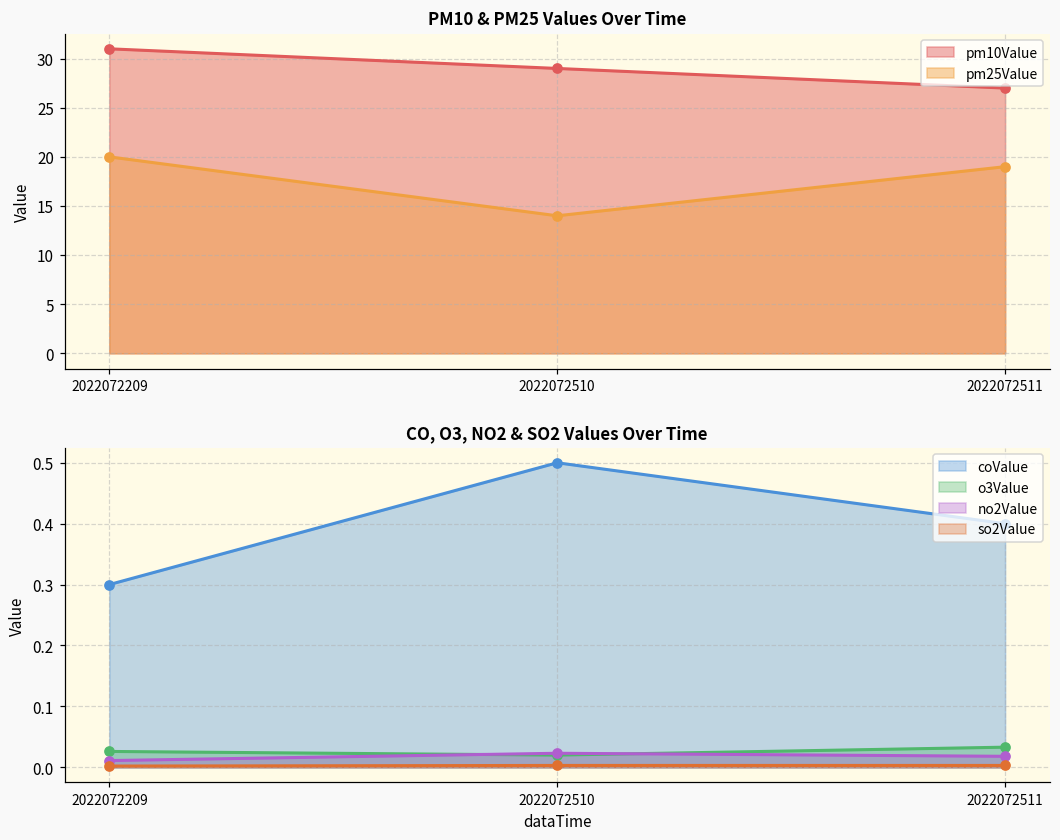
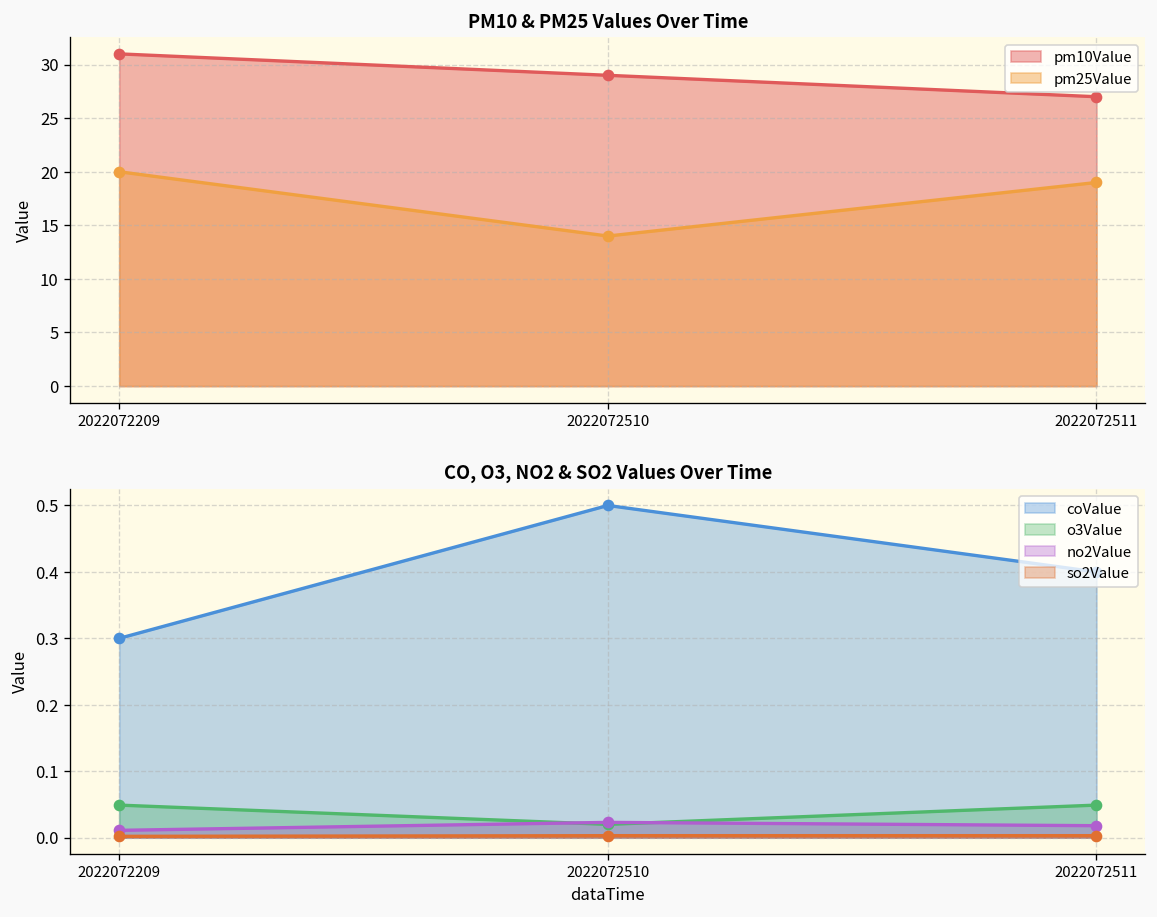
CO, O3, NO2 & SO2 Values Over Time, o3Value, 2022072209: 0.03 -> 0.05
CO, O3, NO2 & SO2 Values Over Time, o3Value, 2022072511: 0.03 -> 0.05
